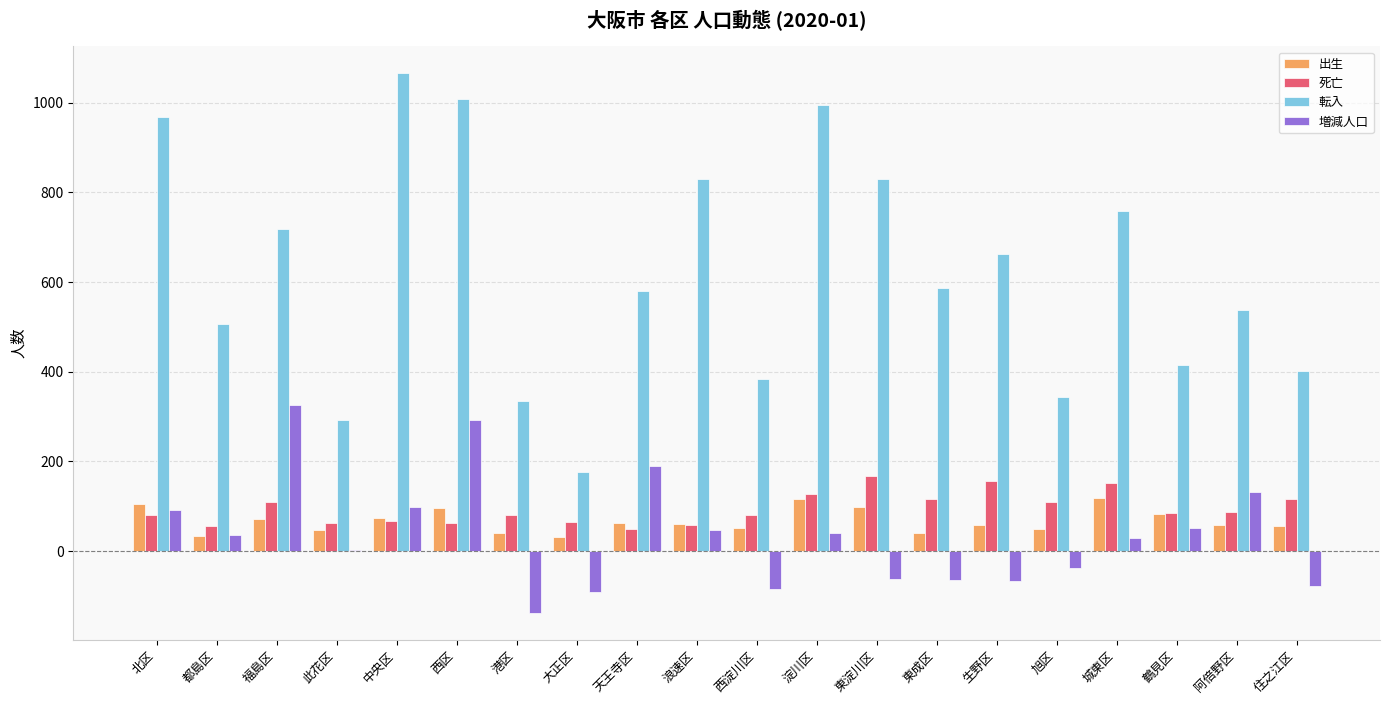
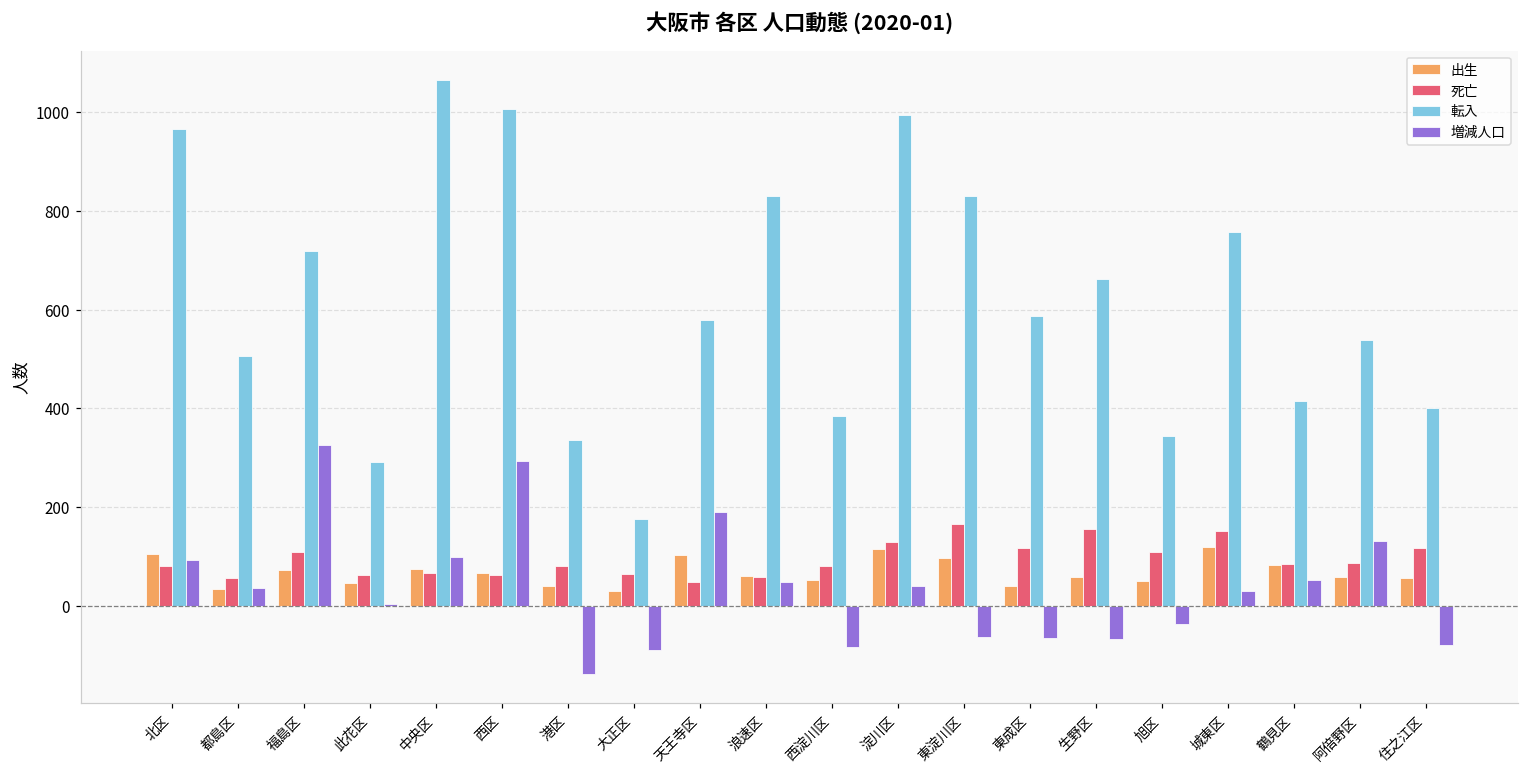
出生, 西区: 100 -> 70
出生, 天王寺区: 60 -> 100
